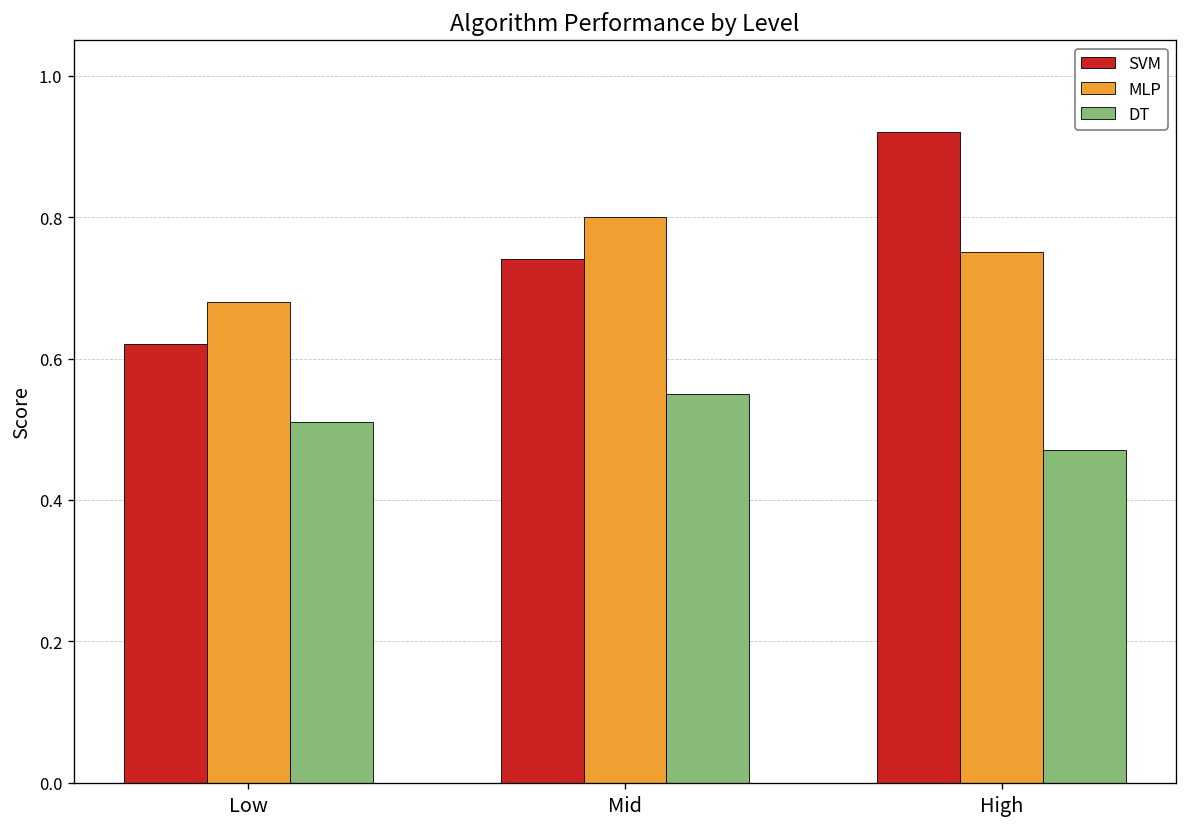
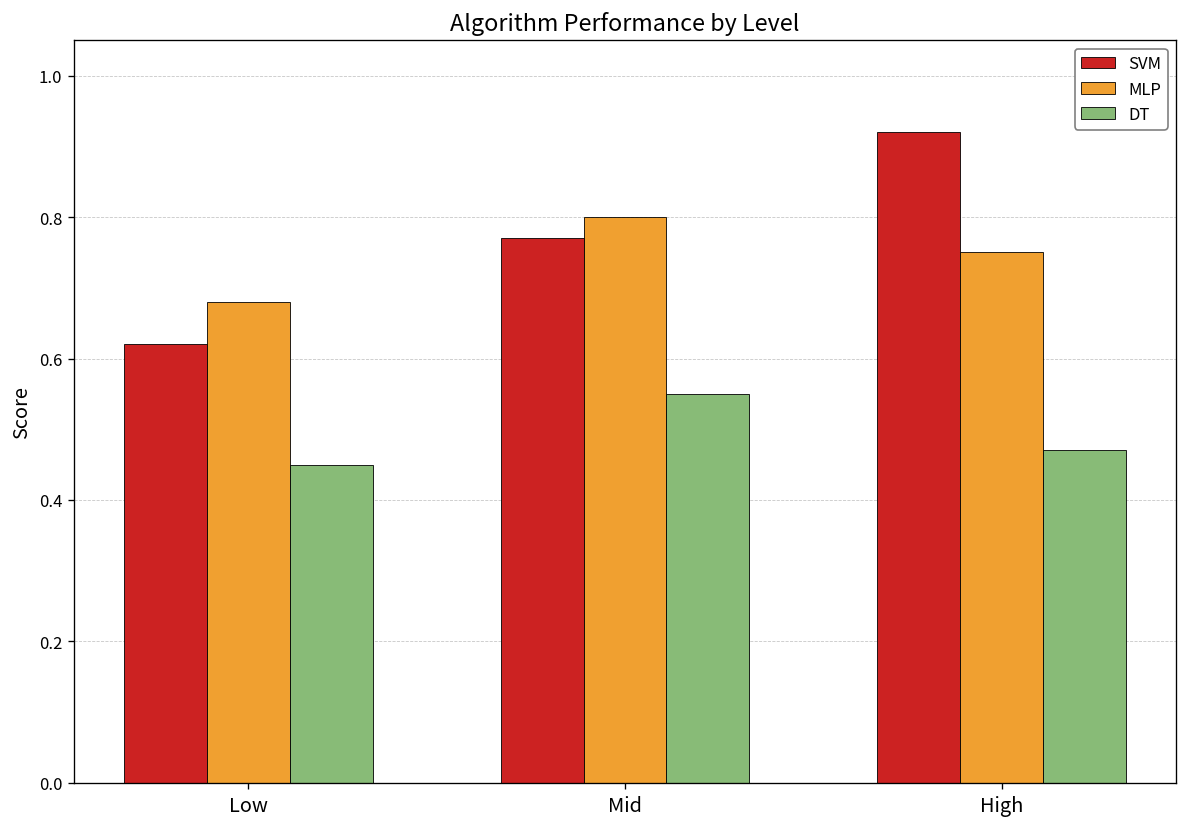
DT, Low: 0.51 -> 0.45
SVM, Mid: 0.74 -> 0.77
